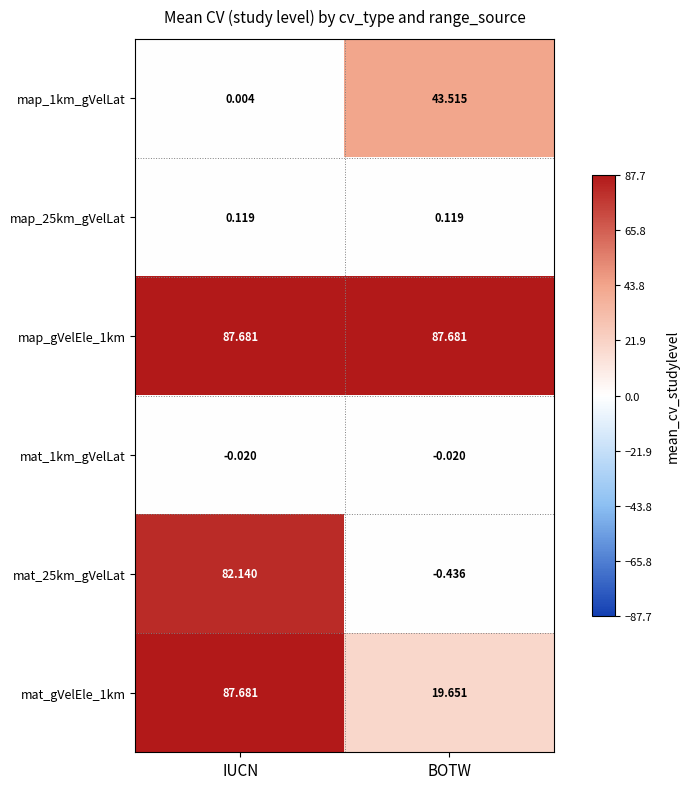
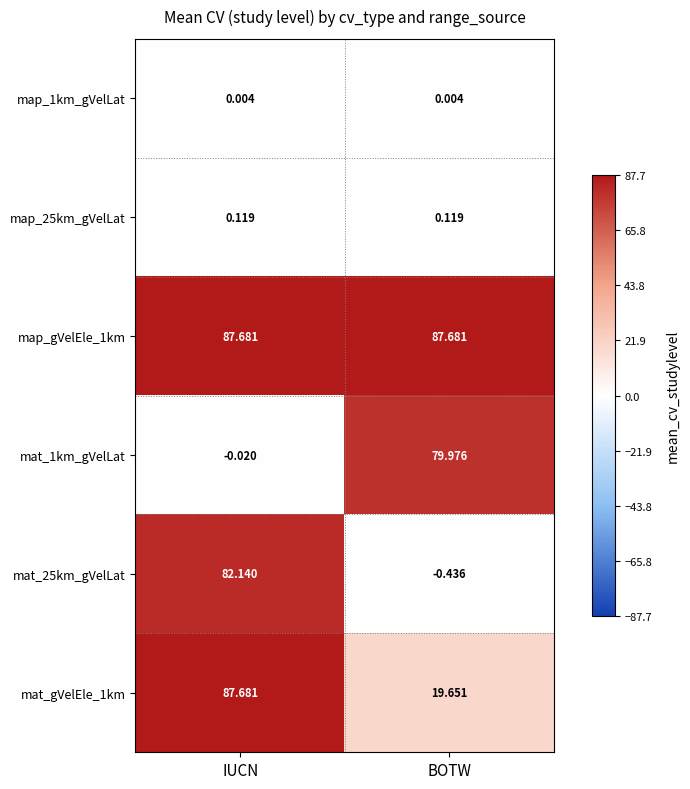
map_1km_gVelLat, BOTW: 43.515 -> 0.004
mat_1km_gVelLat, BOTW: -0.020 -> 79.976
